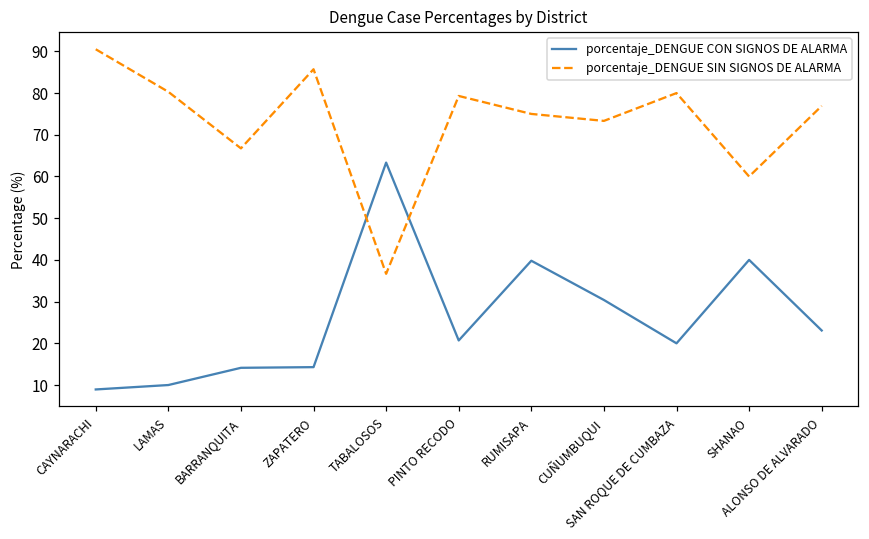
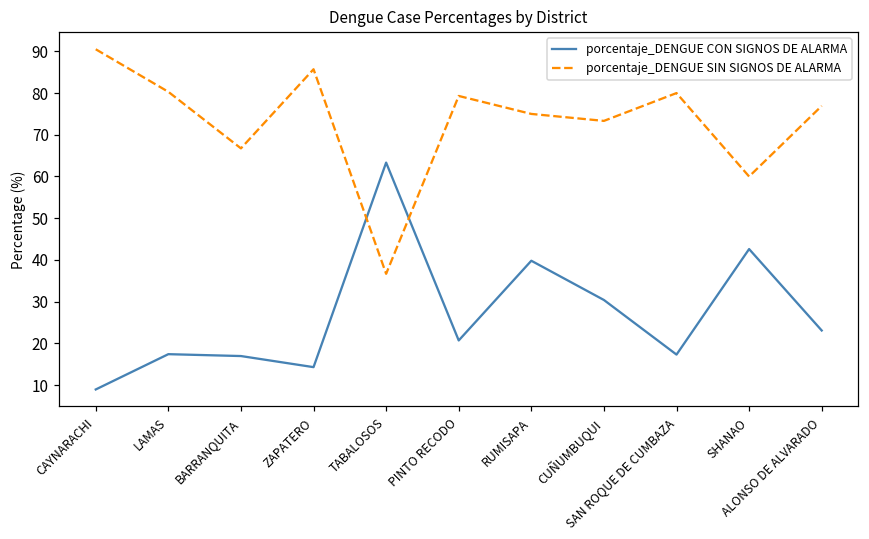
porcentaje_DENGUE CON SIGNOS DE ALARMA, LAMAS: 10 -> 17
porcentaje_DENGUE CON SIGNOS DE ALARMA, BARRANQUITA: 14 -> 17
porcentaje_DENGUE CON SIGNOS DE ALARMA, SAN ROQUE DE CUMBAZA: 20 -> 17
porcentaje_DENGUE CON SIGNOS DE ALARMA, SHANAO: 40 -> 43
